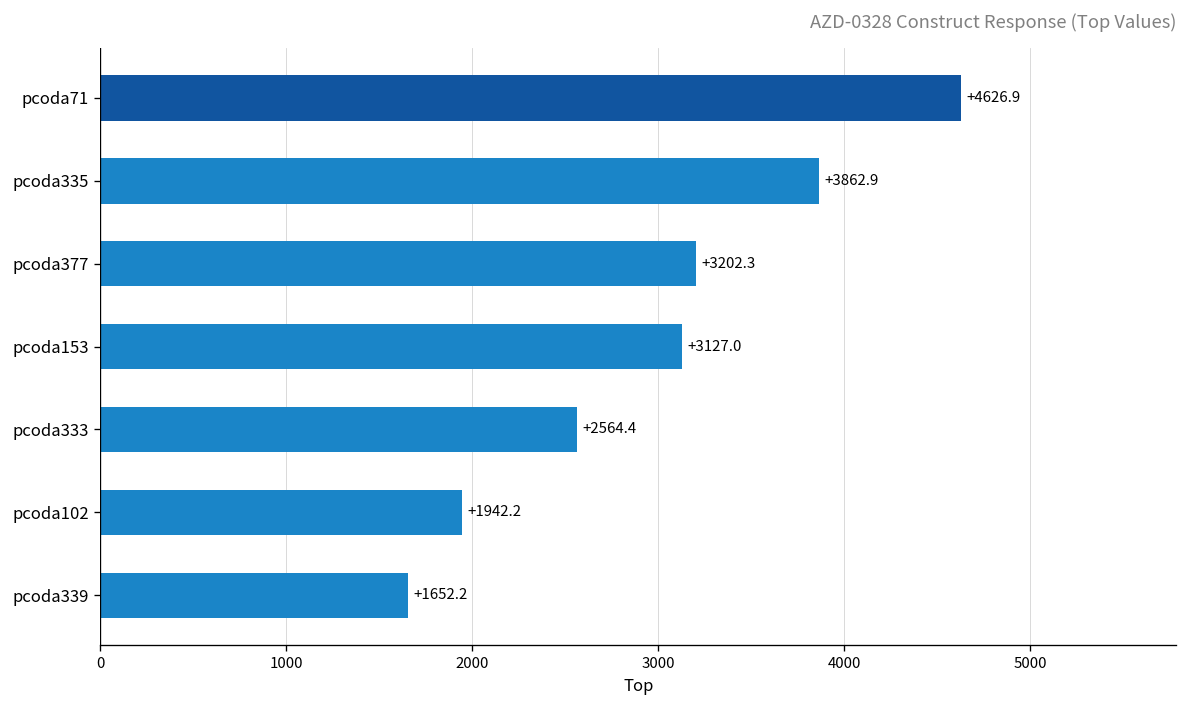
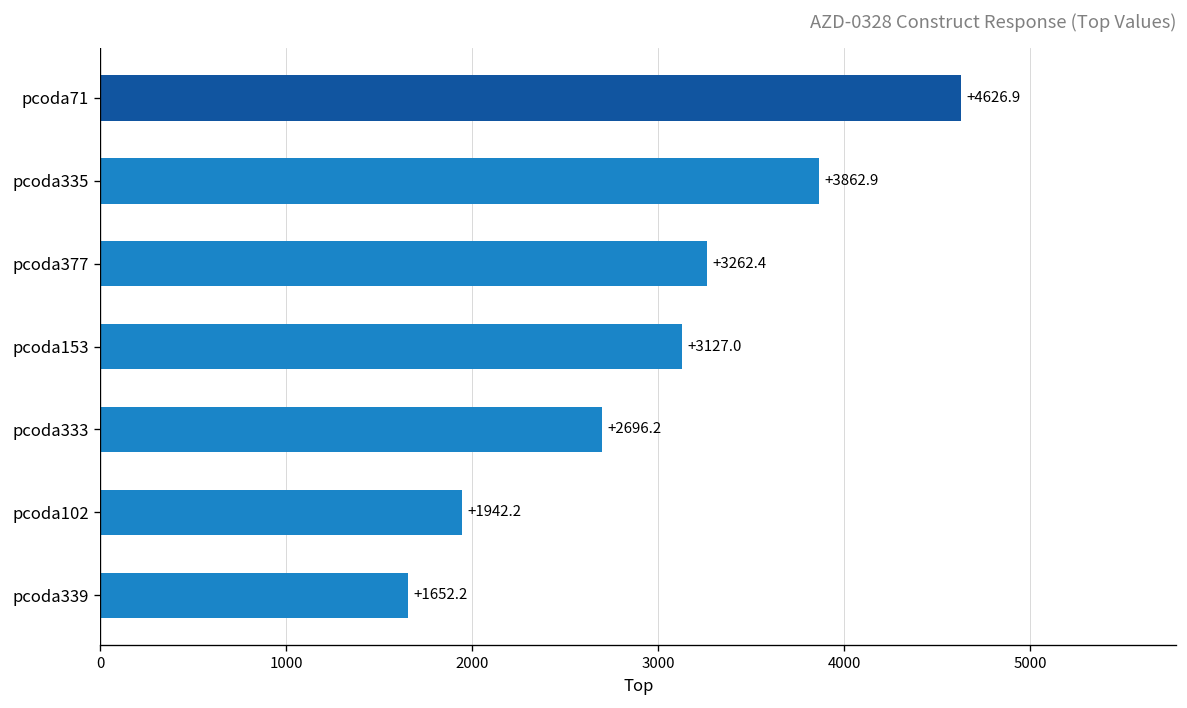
pcoda377: +3202.3 -> +3262.4
pcoda333: +2564.4 -> +2696.2
